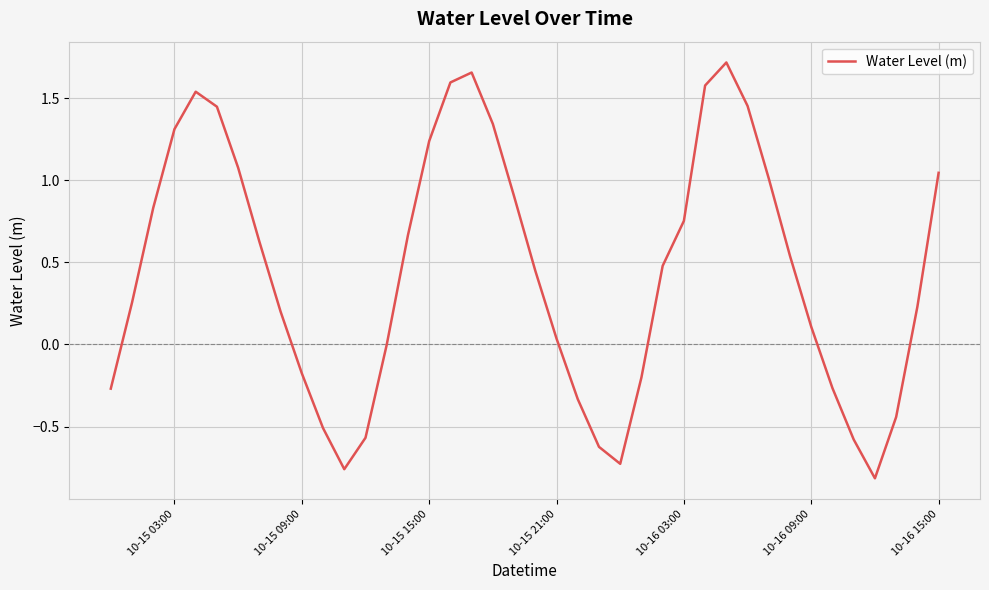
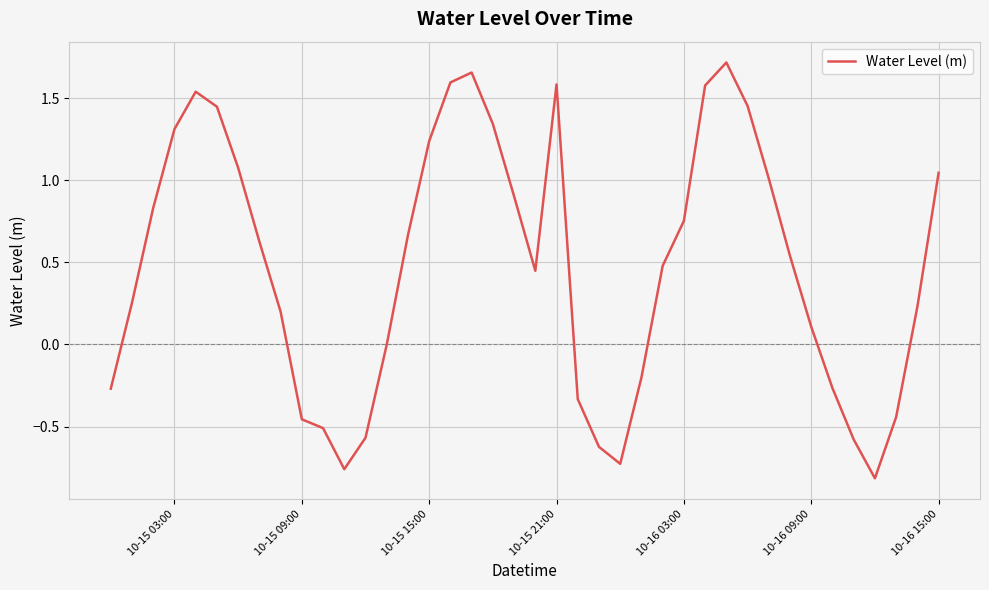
10-15 09:00: -0.18 -> -0.46
10-15 21:00: 0.04 -> 1.58
